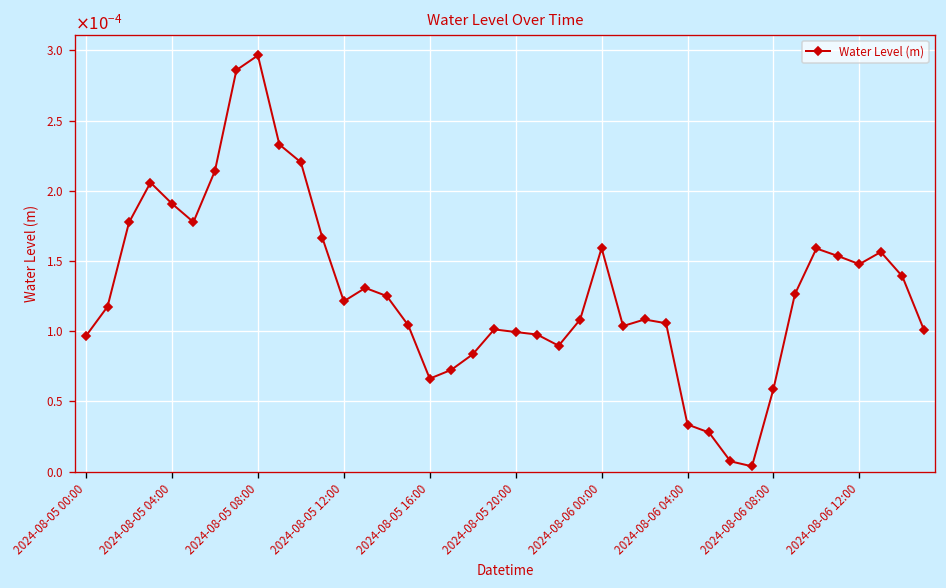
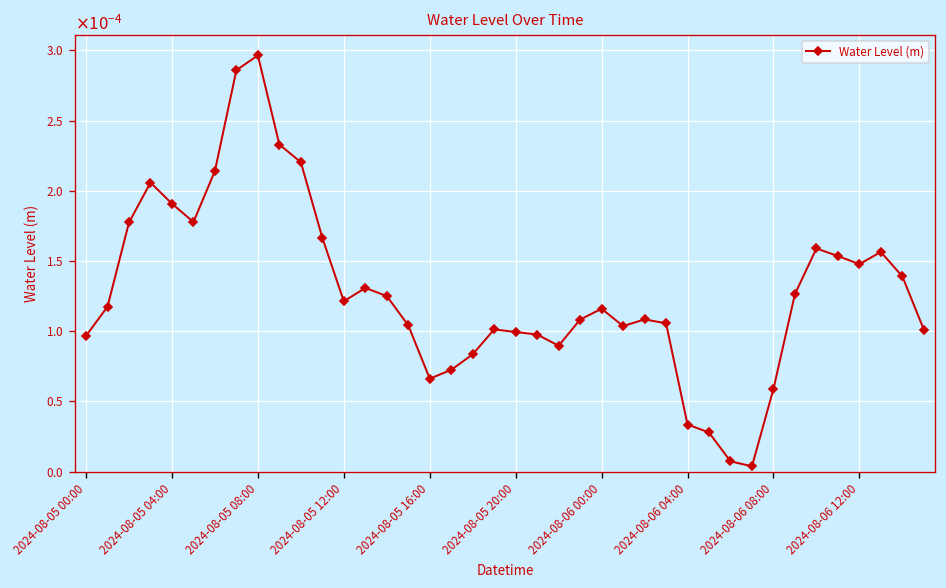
2024-08-06 00:00: 0.000159 -> 0.000116
